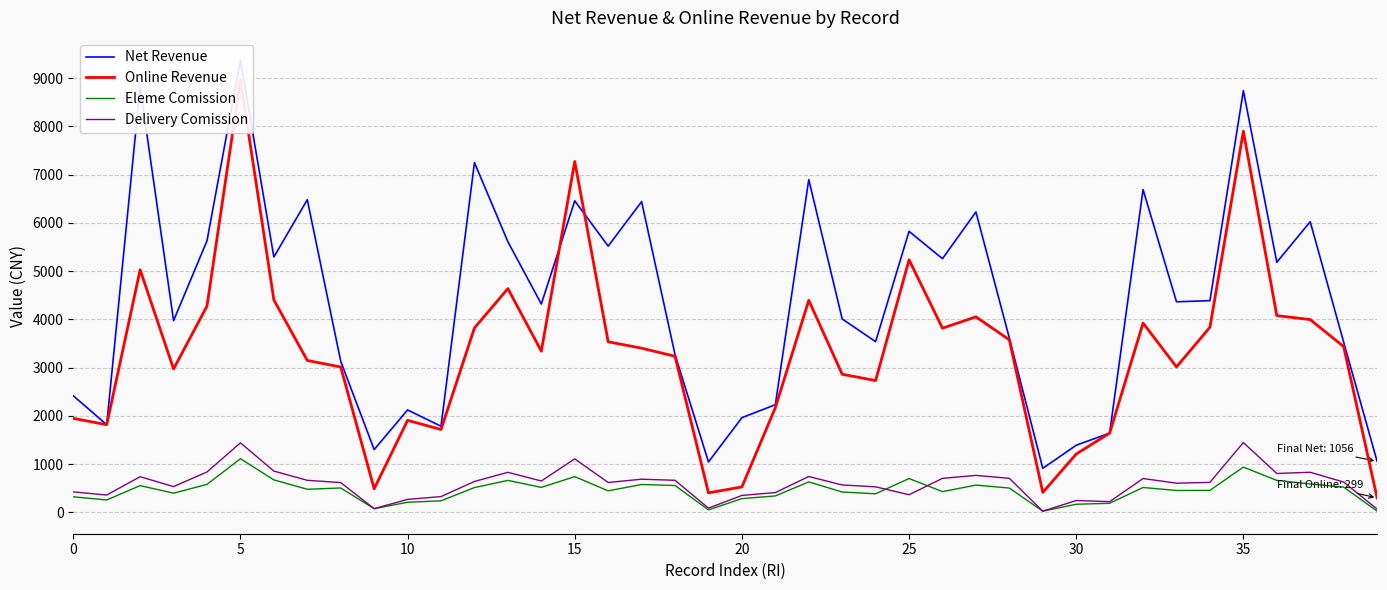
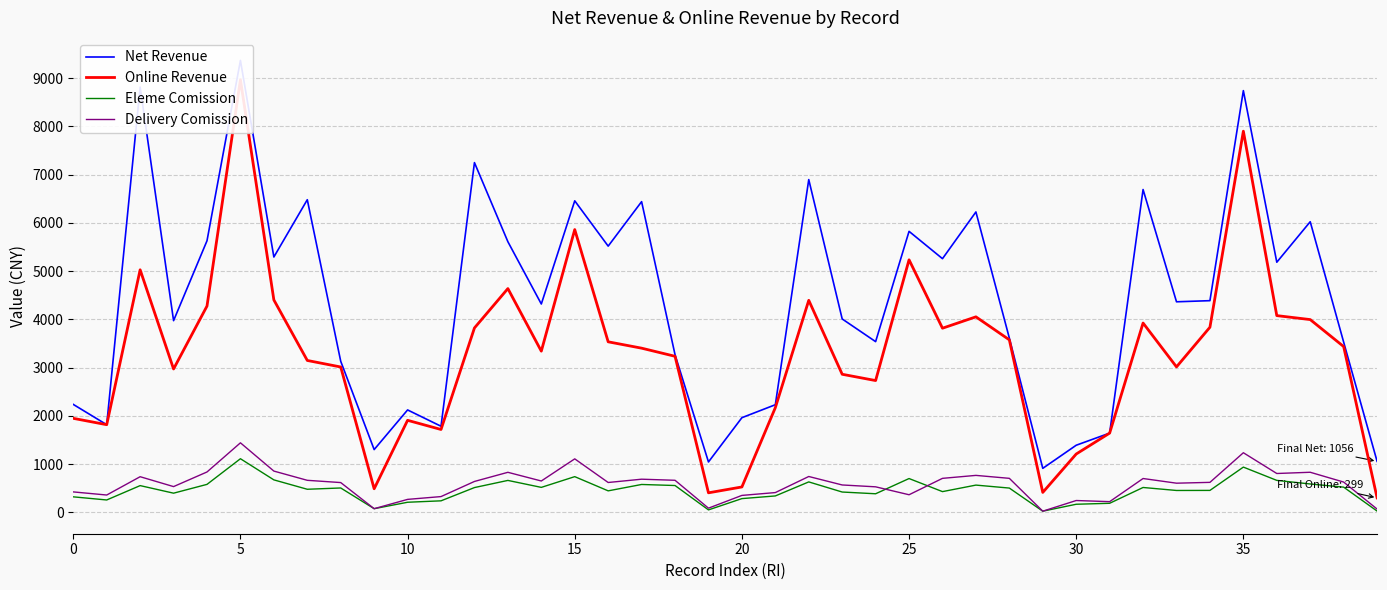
Net Revenue, 0: 2400 -> 2200
Online Revenue, 15: 7300 -> 5900
Delivery Comission, 35: 1400 -> 1200
